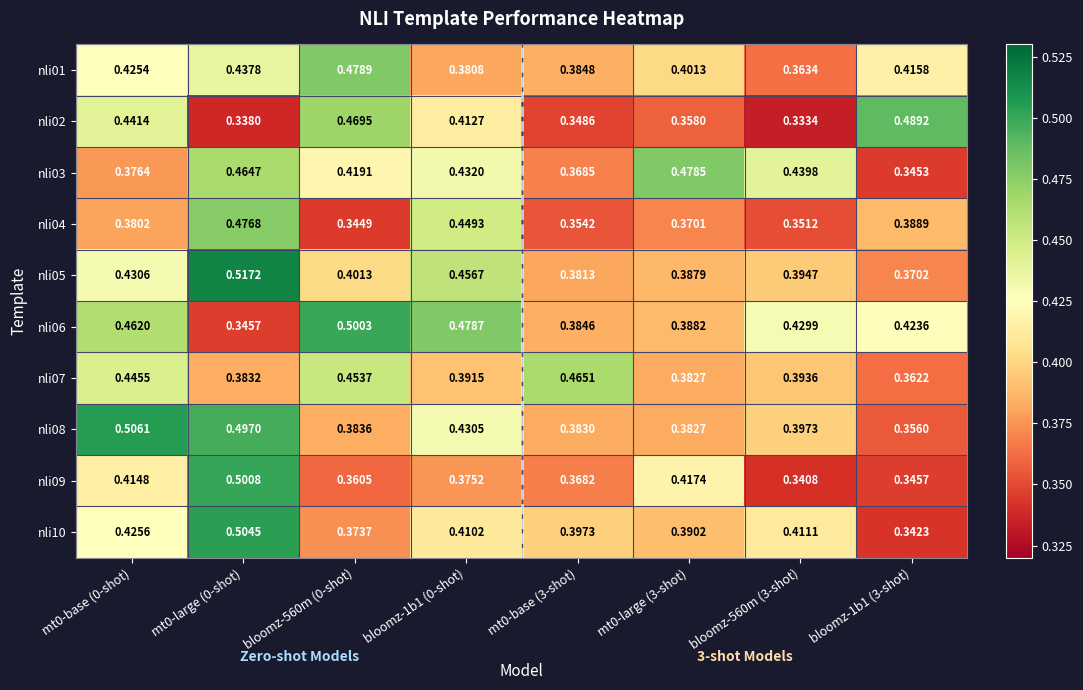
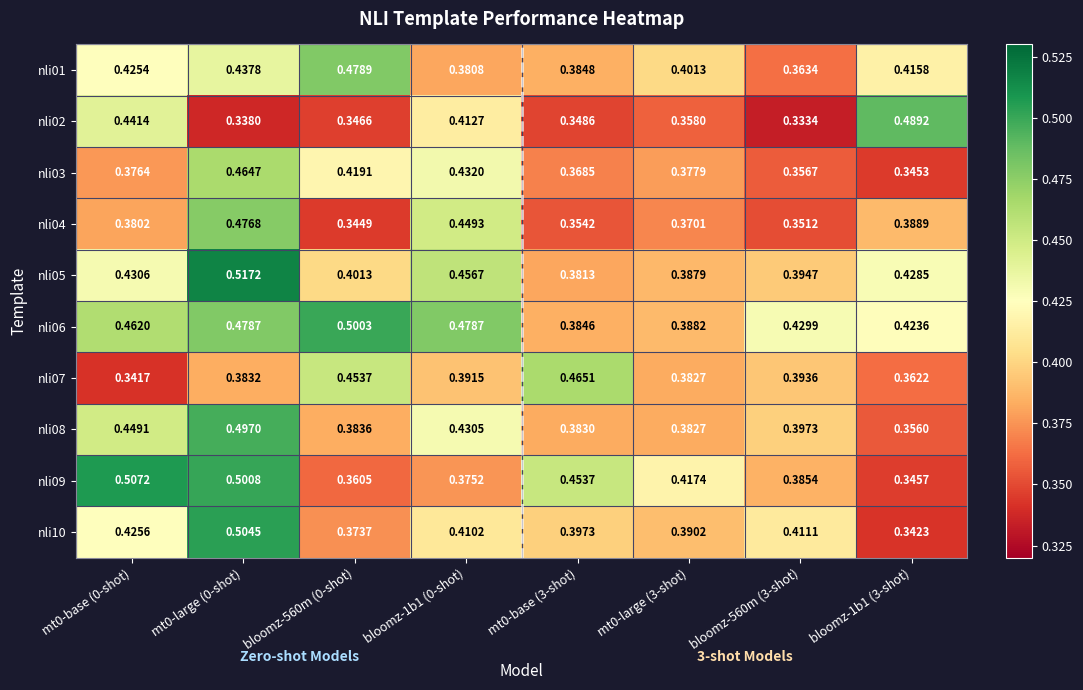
nli02, bloomz-560m (0-shot): 0.4695 -> 0.3466
nli03, mt0-large (3-shot): 0.4785 -> 0.3779
nli03, bloomz-560m (3-shot): 0.4398 -> 0.3567
nli05, bloomz-1b1 (3-shot): 0.3702 -> 0.4285
nli06, mt0-large (0-shot): 0.3457 -> 0.4787
nli07, mt0-base (0-shot): 0.4455 -> 0.3417
nli08, mt0-base (0-shot): 0.5061 -> 0.4491
nli09, mt0-base (0-shot): 0.4148 -> 0.5072
nli09, mt0-base (3-shot): 0.3682 -> 0.4537
nli09, bloomz-560m (3-shot): 0.3408 -> 0.3854
